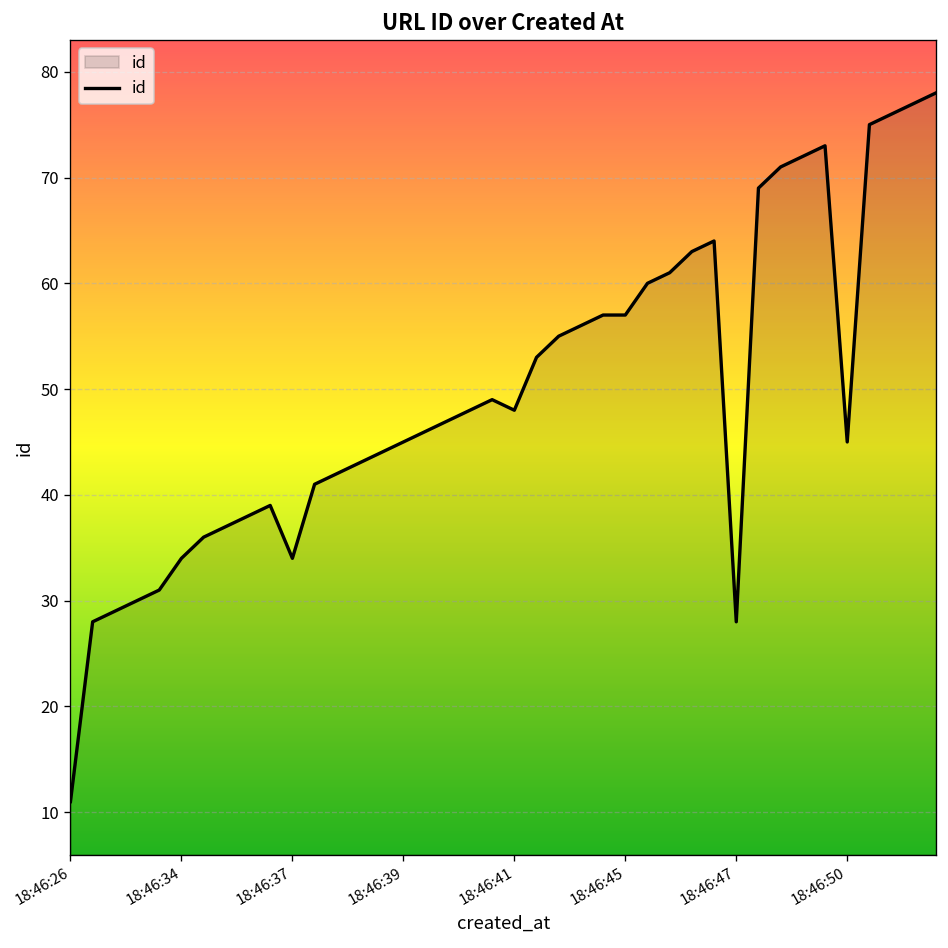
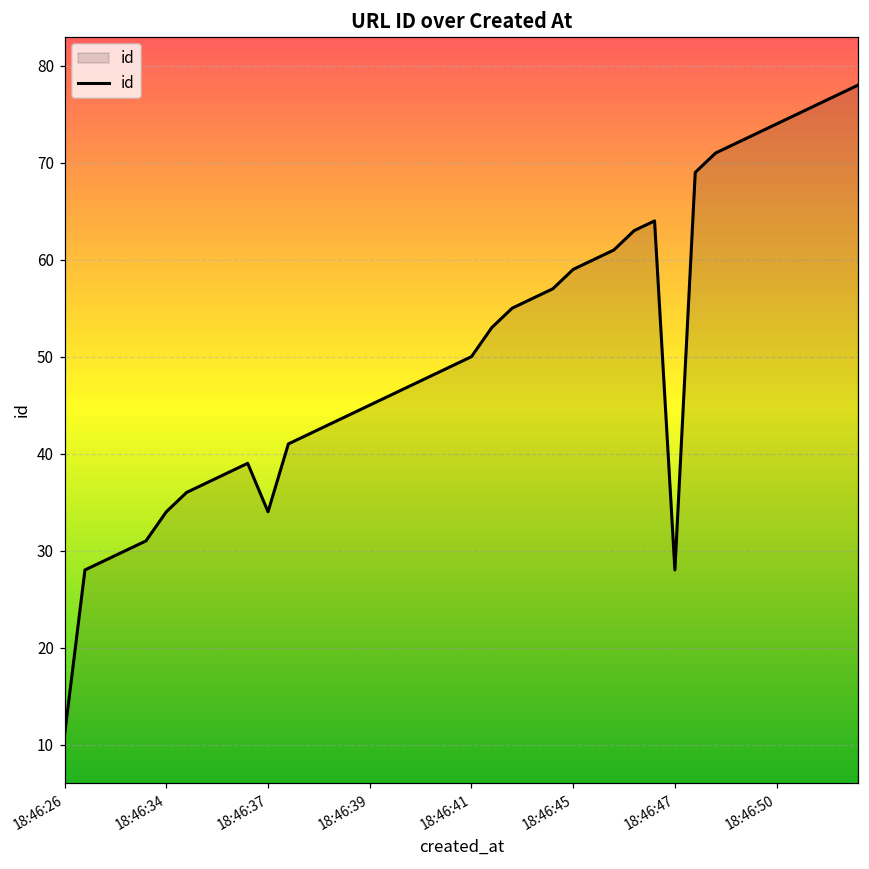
18:46:41: 48 -> 50
18:46:45: 57 -> 59
18:46:50: 45 -> 74
